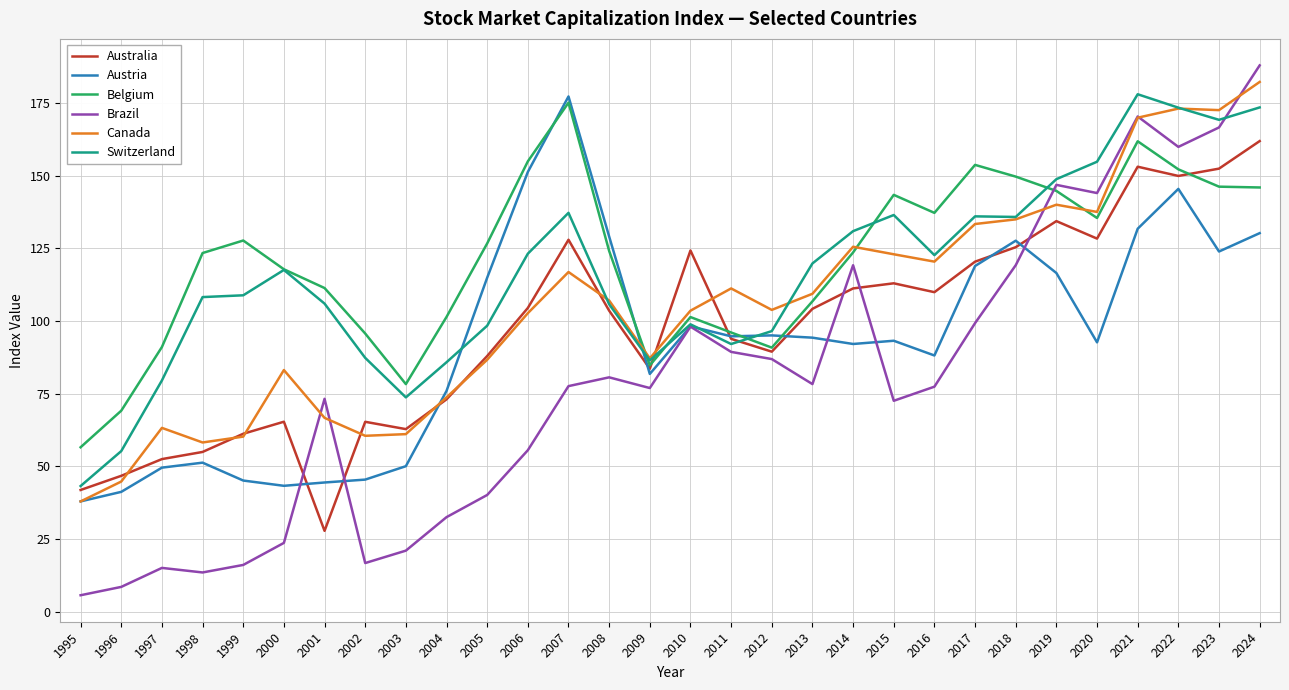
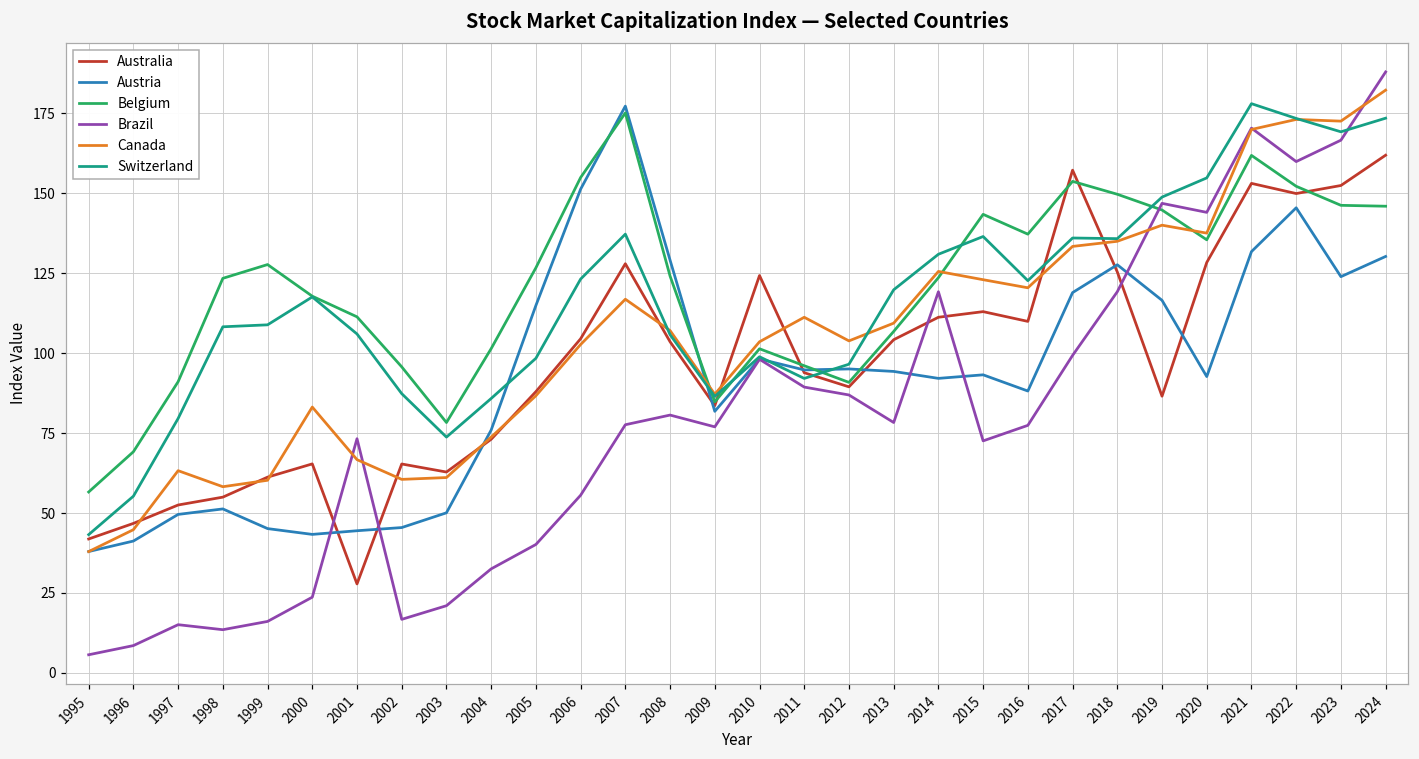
Australia, 2017: 120 -> 157
Australia, 2019: 134 -> 87
